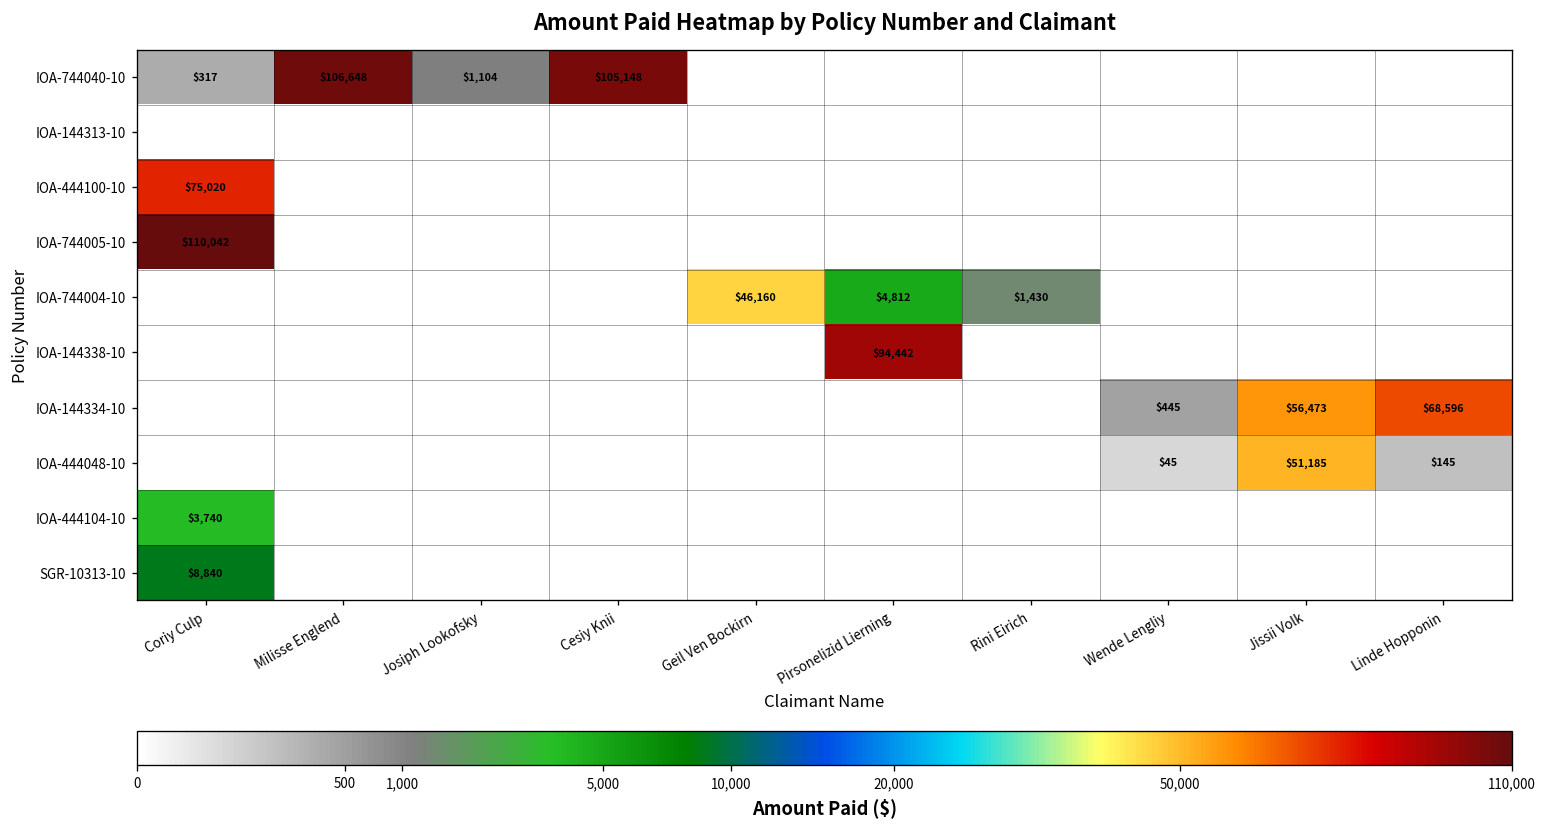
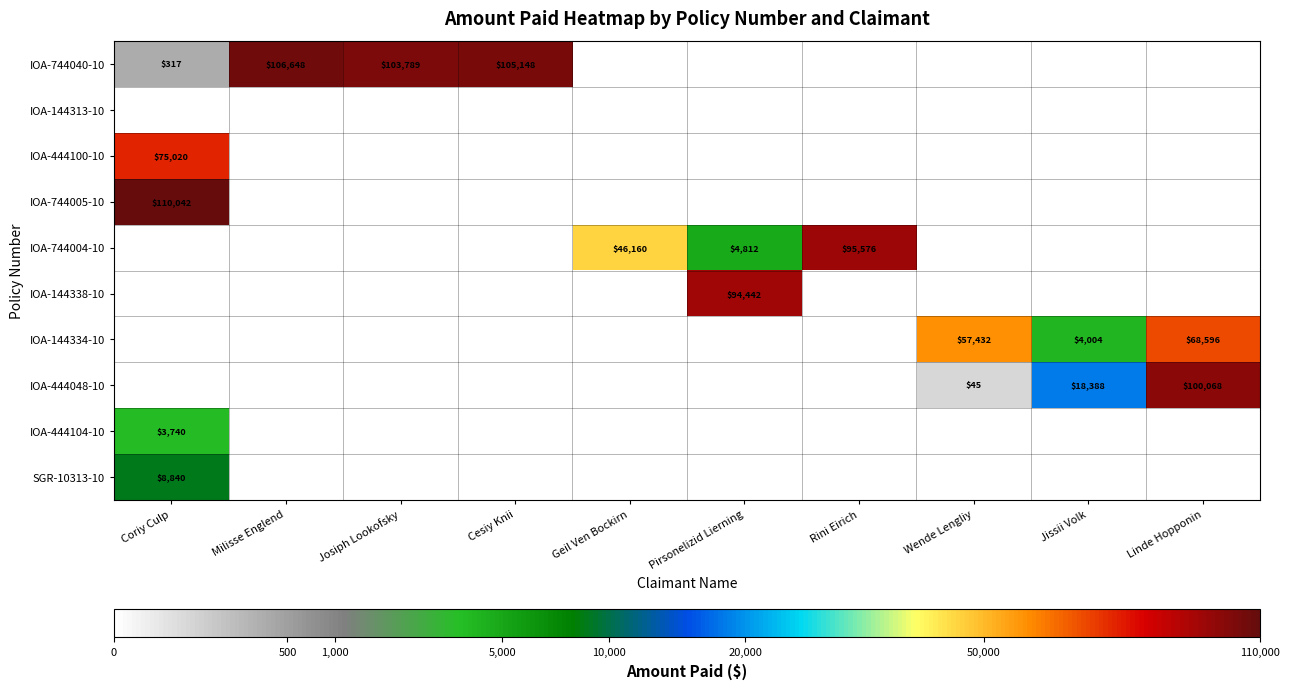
IOA-744040-10, Josiph Lookofsky: $1,104 -> $103,789
IOA-744004-10, Rini Eirich: $1,430 -> $95,576
IOA-144334-10, Wende Lengliy: $445 -> $57,432
IOA-144334-10, Jissii Volk: $56,473 -> $4,004
IOA-444048-10, Jissii Volk: $51,185 -> $18,388
IOA-444048-10, Linde Hopponin: $145 -> $100,068
